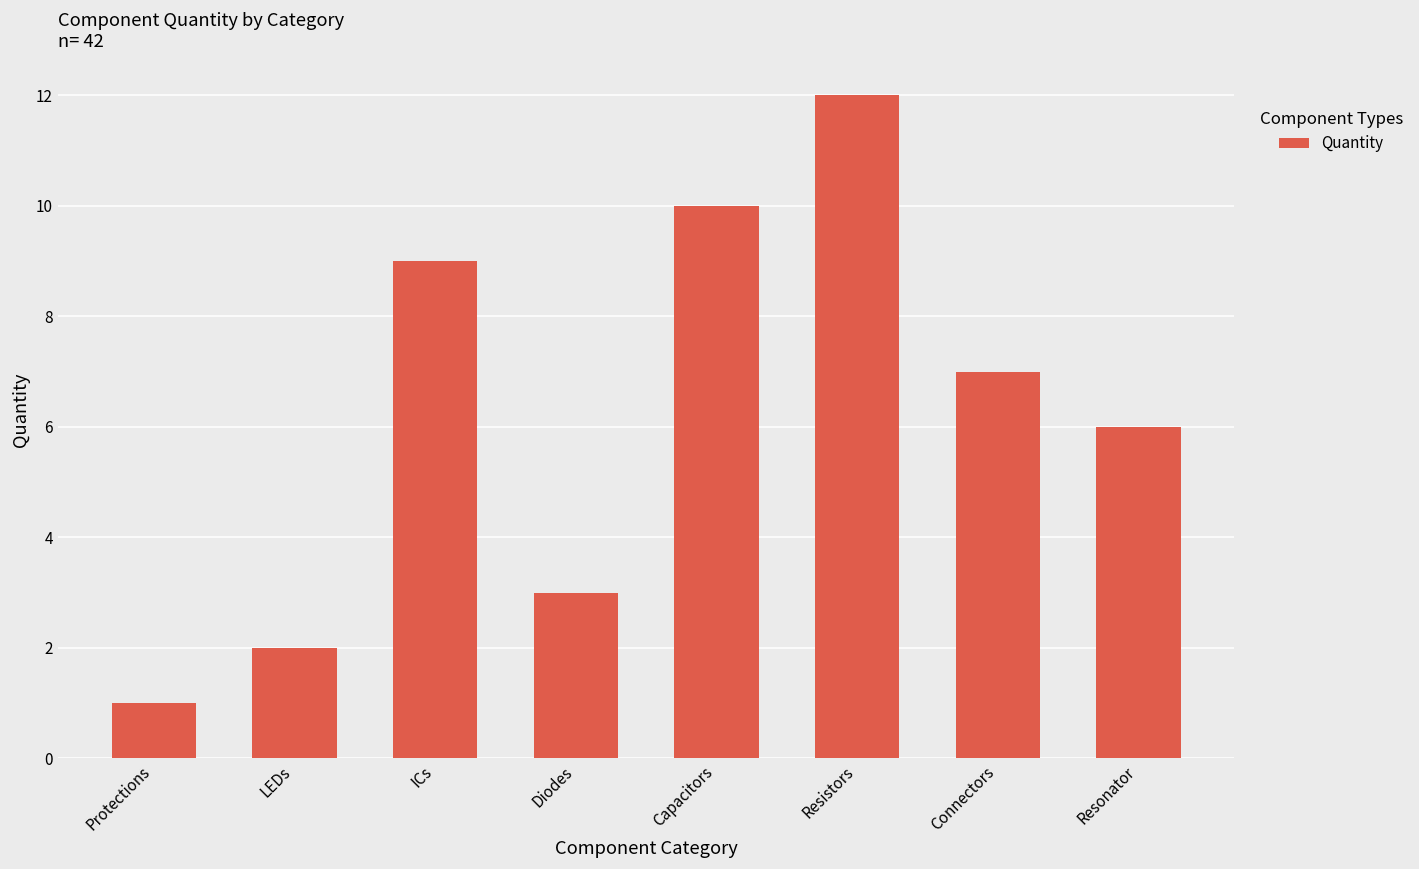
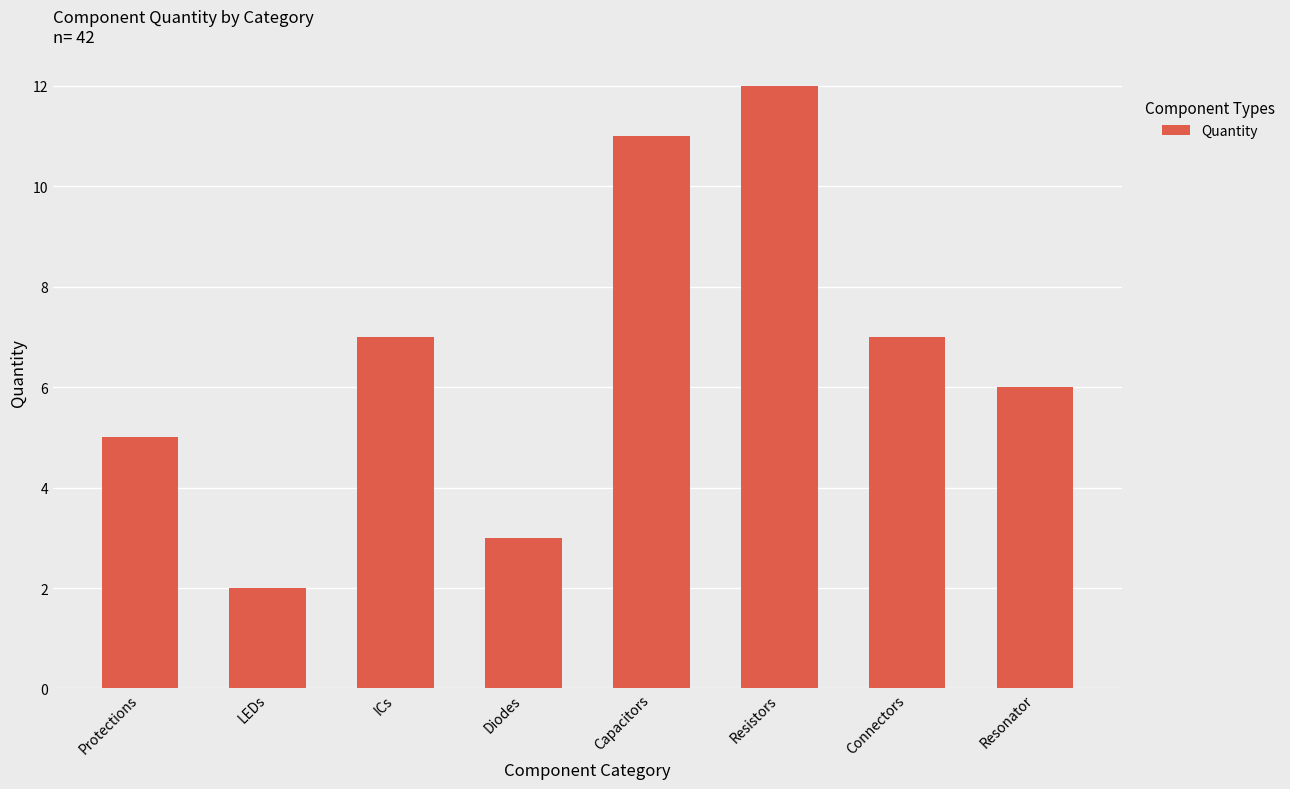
Protections: 1 -> 5
ICs: 9 -> 7
Capacitors: 10 -> 11
